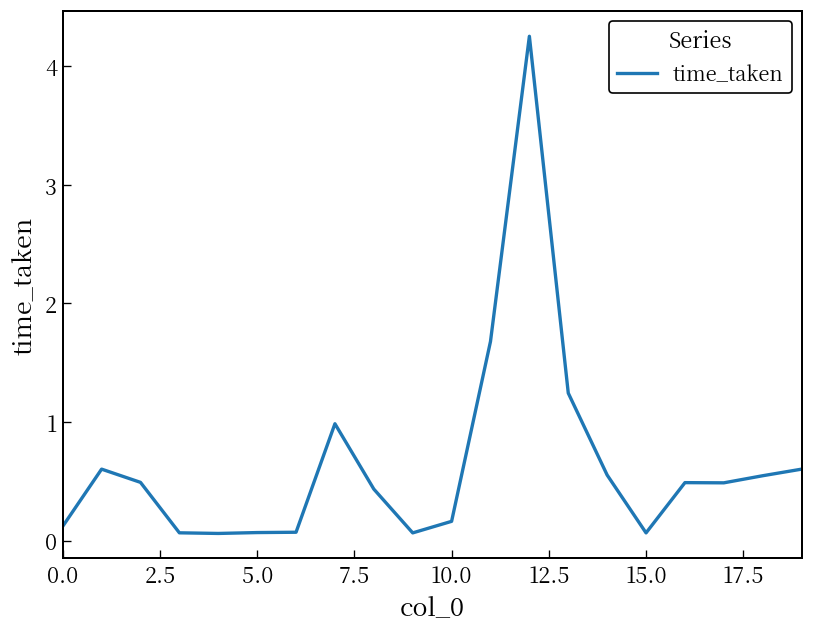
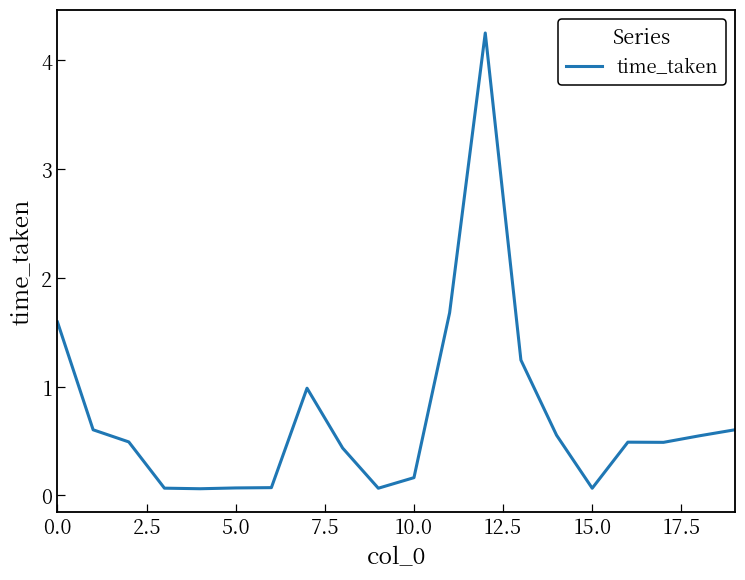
0.0: 0.1 -> 1.6
